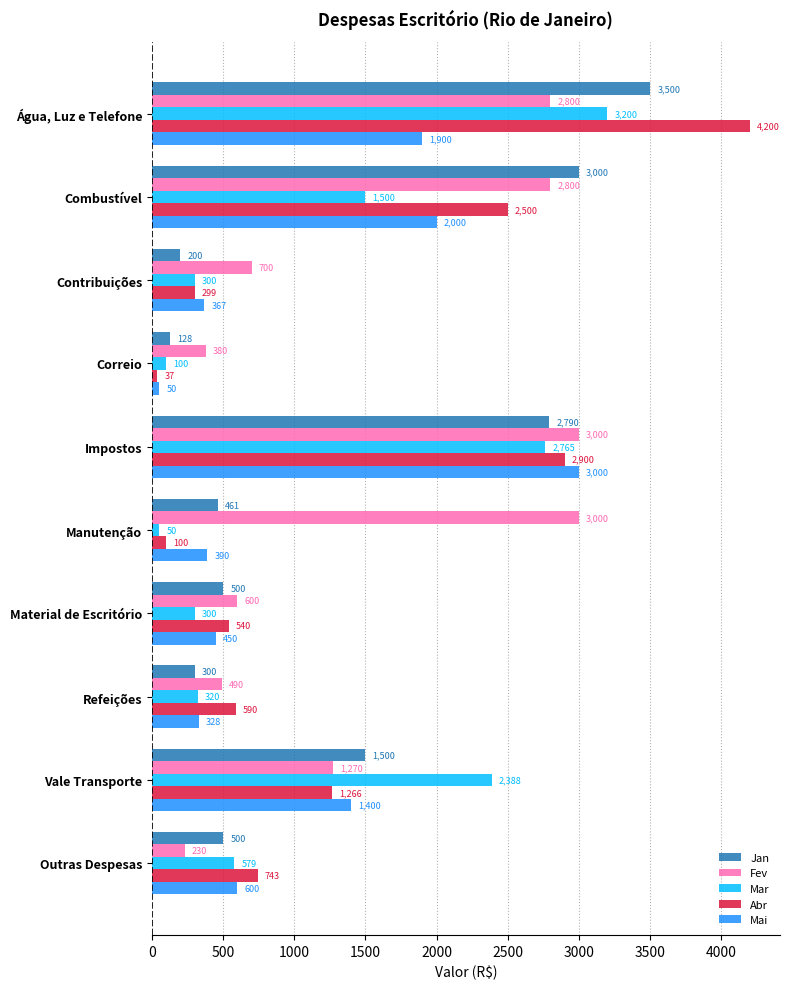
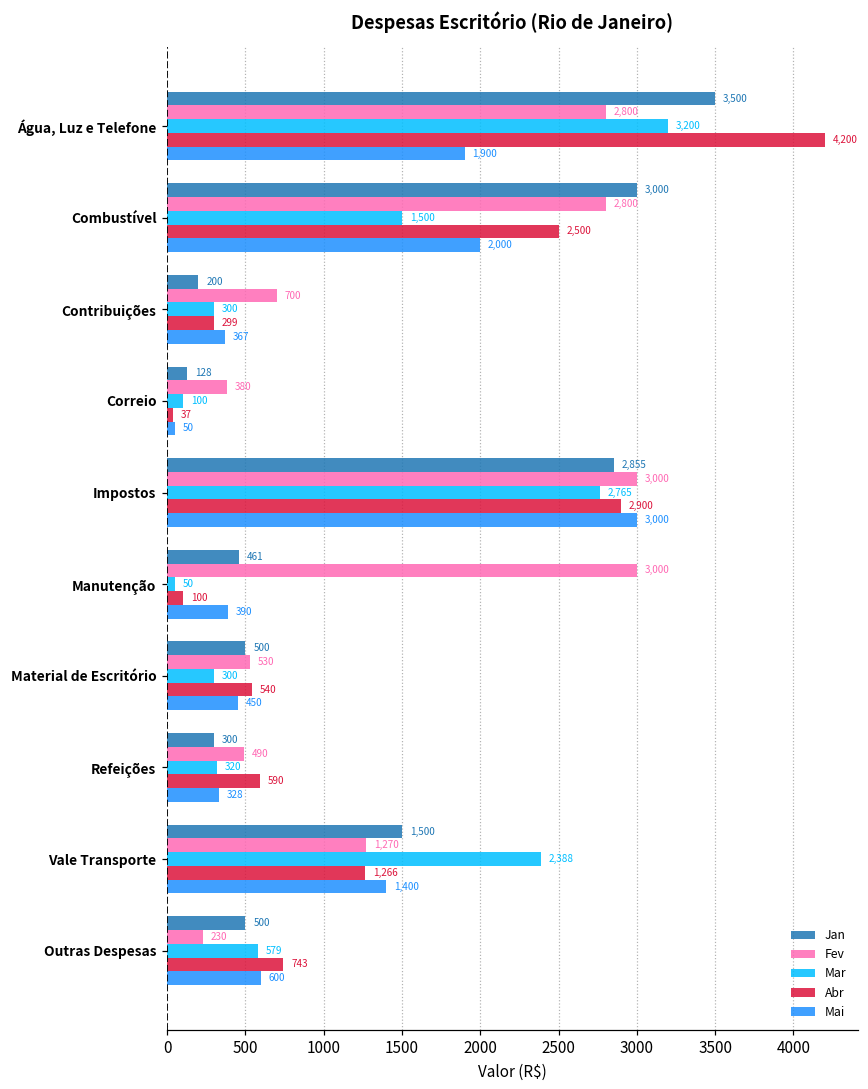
Jan, Impostos: 2,790 -> 2,855
Fev, Material de Escritório: 600 -> 530
